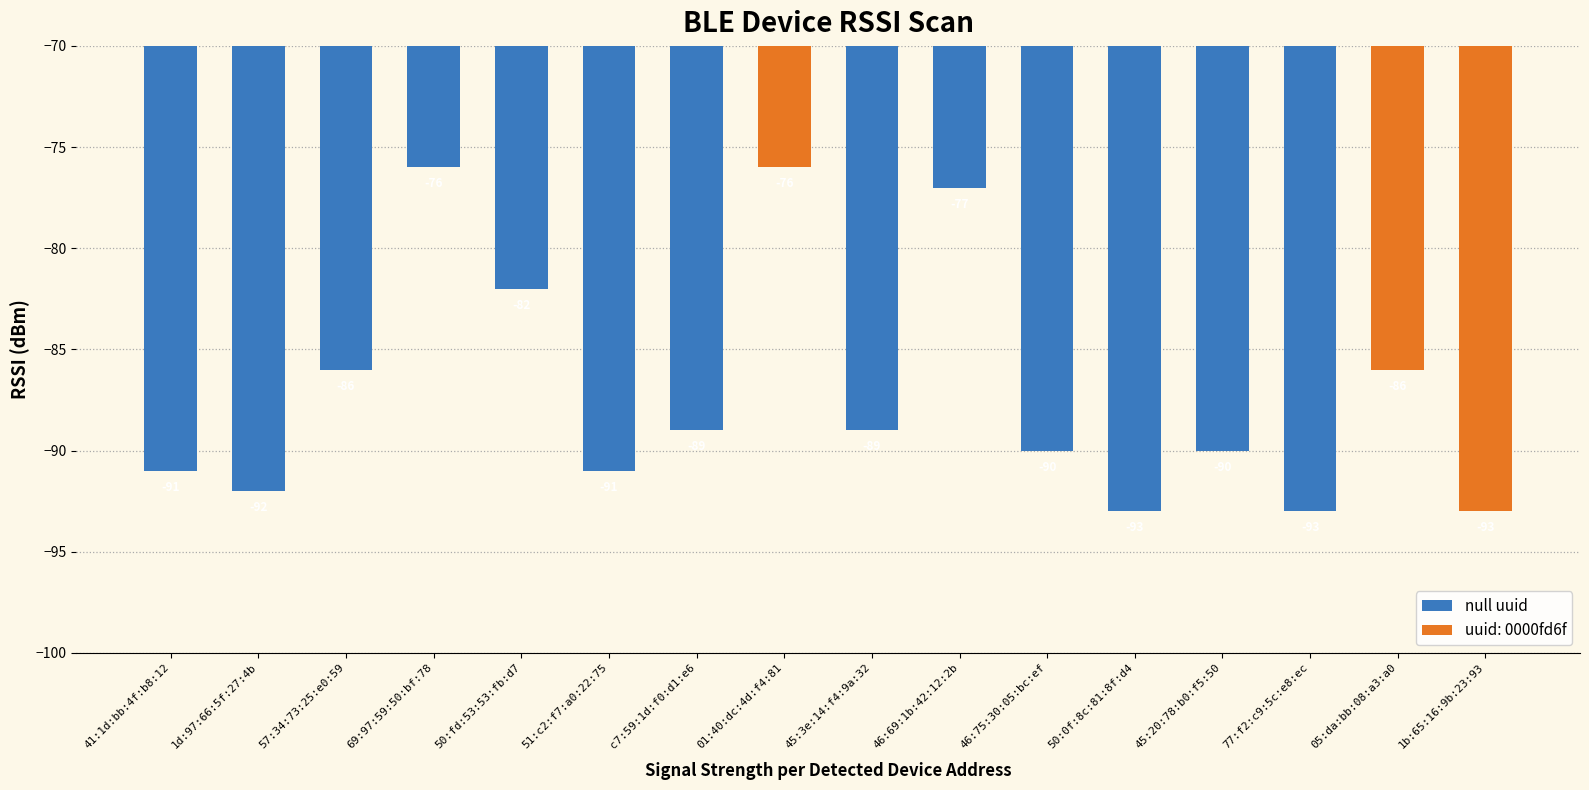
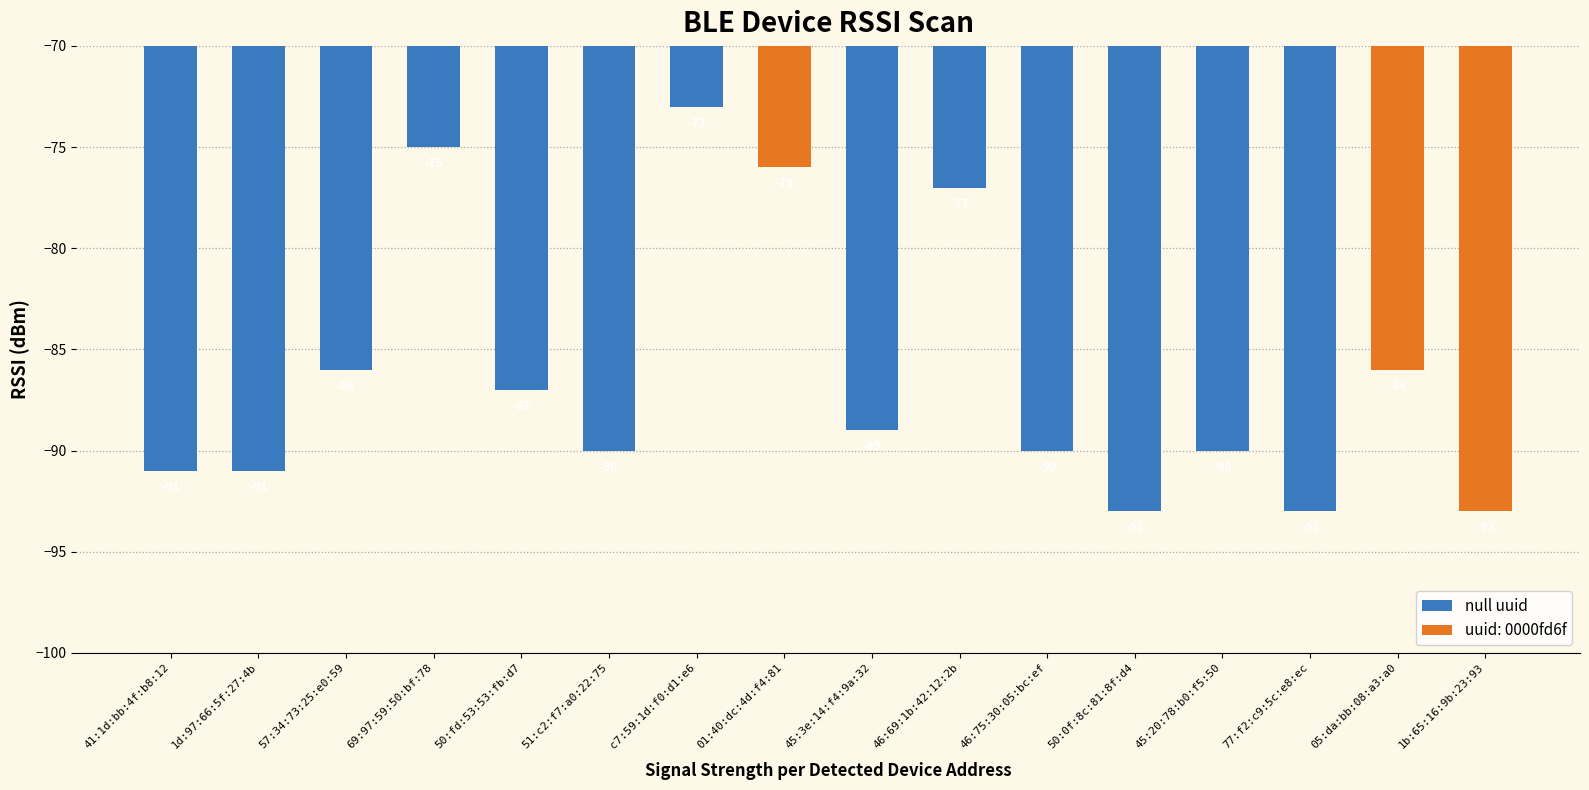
null uuid, 1d:97:66:5f:27:4b: -92 -> -91
null uuid, 69:97:59:50:bf:78: -76 -> -75
null uuid, 50:fd:53:53:fb:d7: -82 -> -87
null uuid, 51:c2:f7:a0:22:75: -91 -> -90
null uuid, c7:59:1d:f0:d1:e6: -89 -> -73
